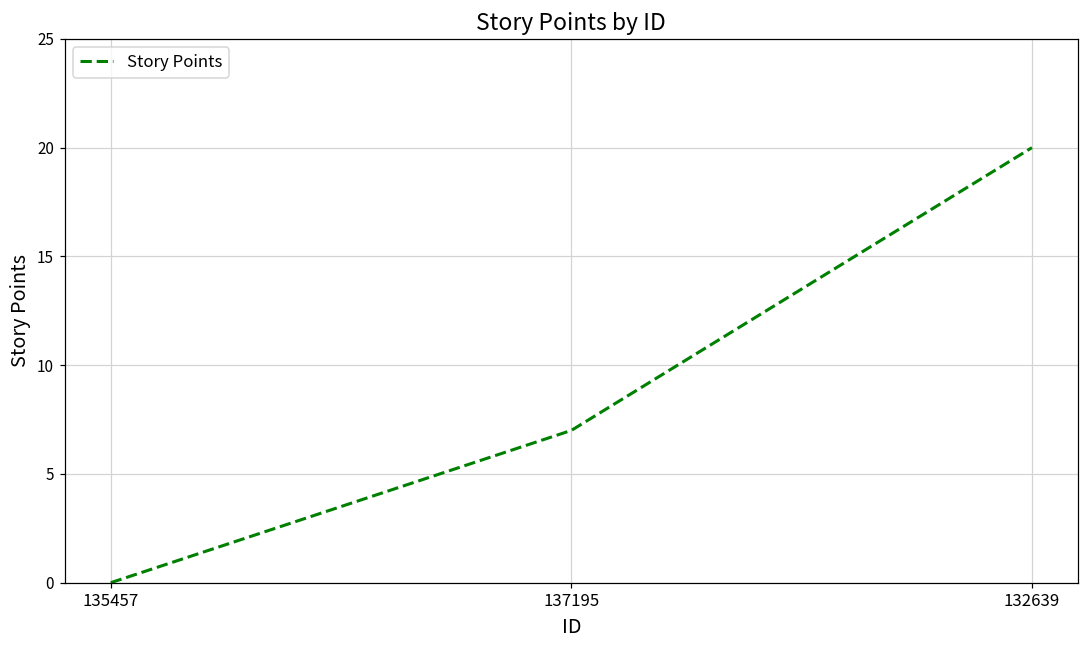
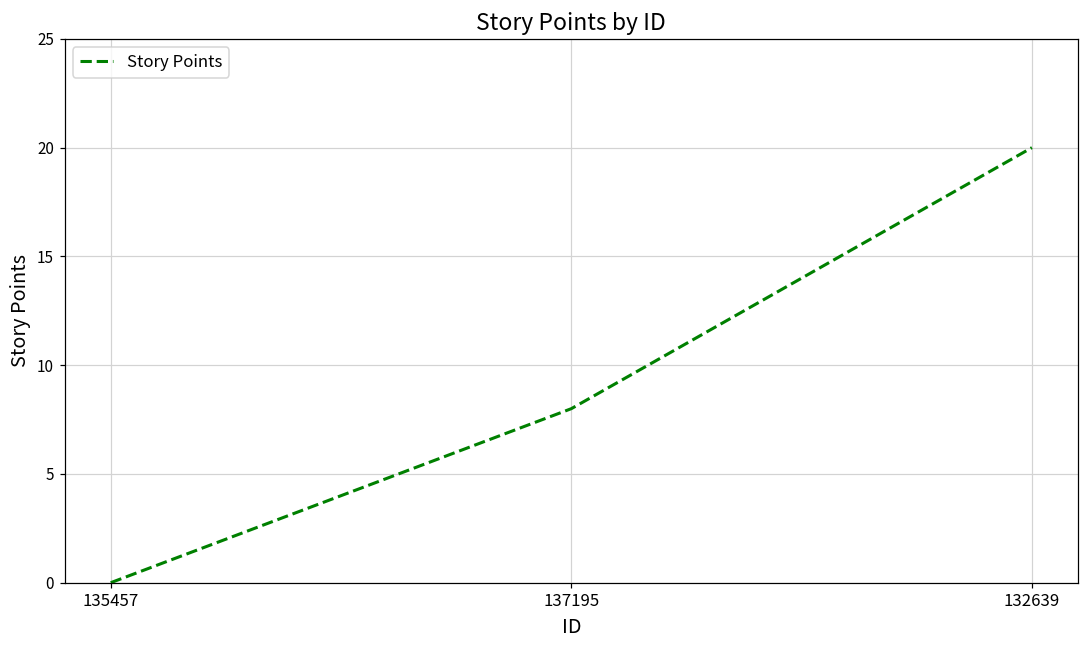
137195: 7 -> 8
